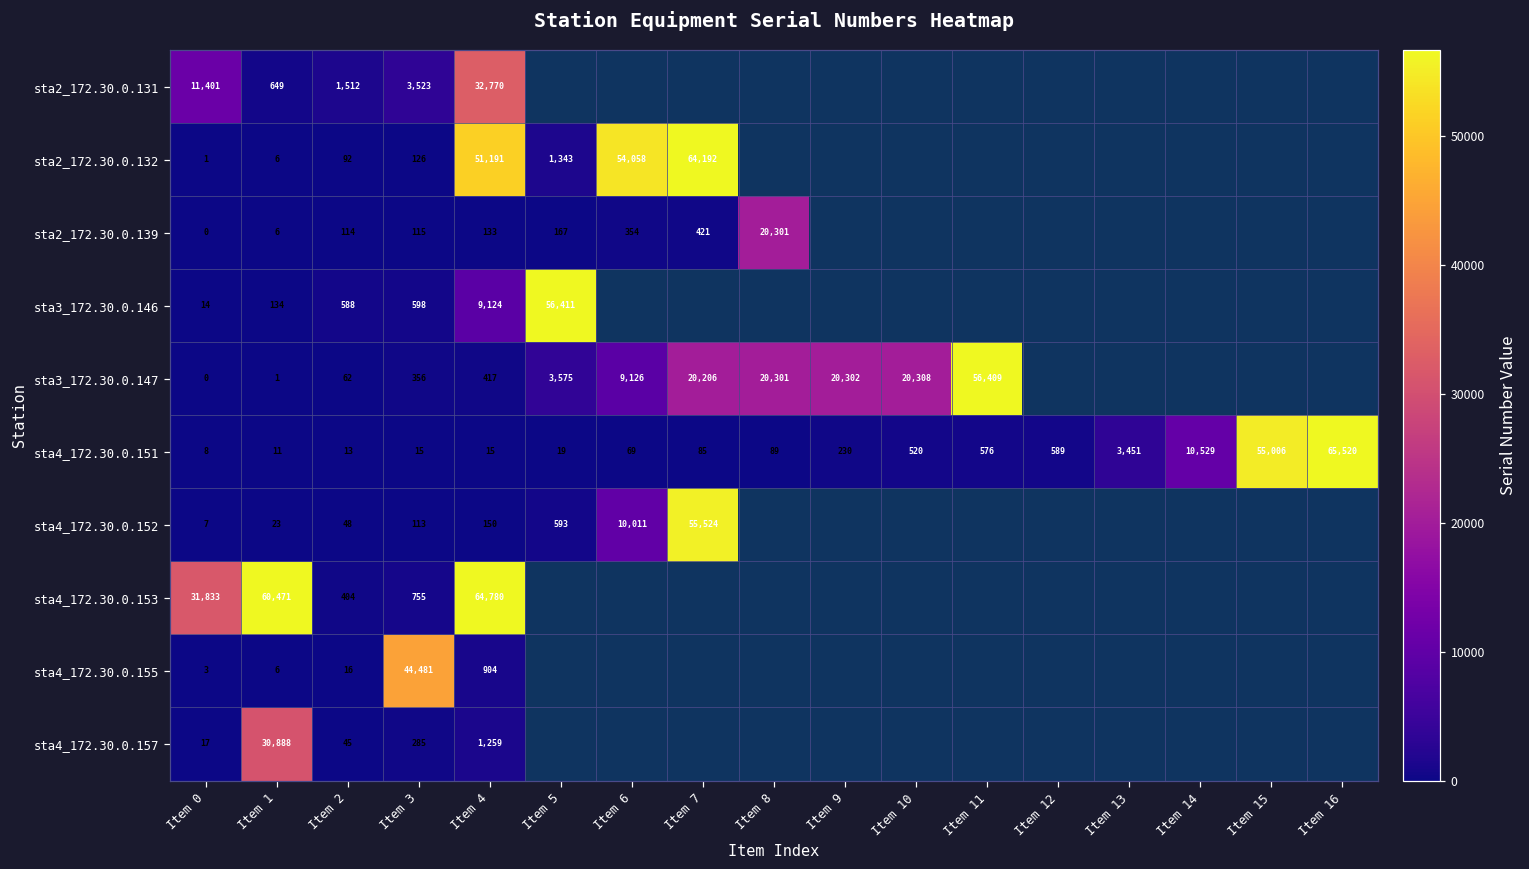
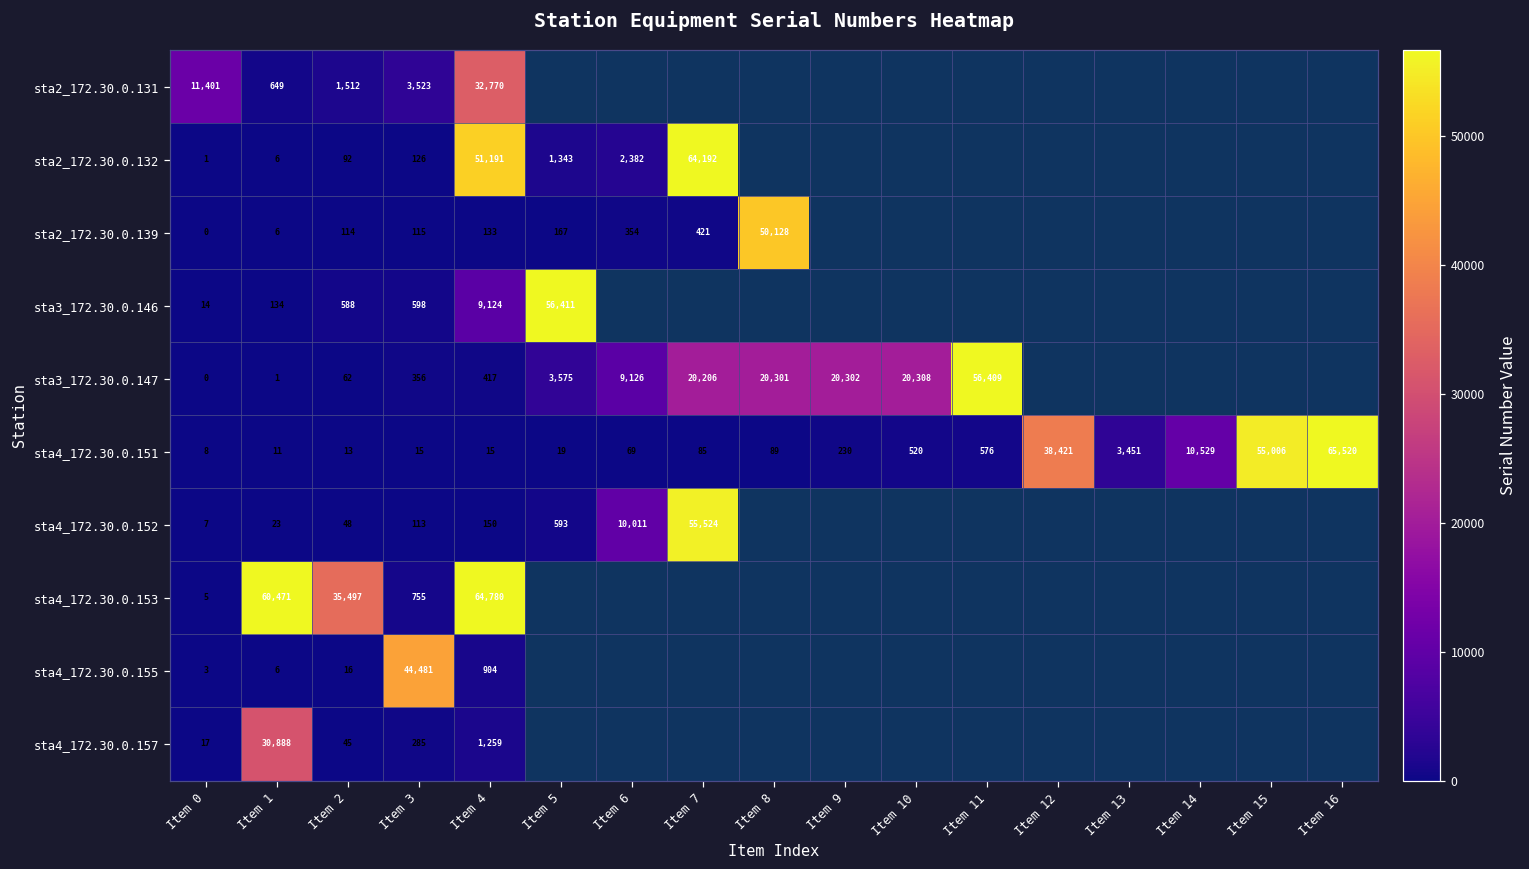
sta2_172.30.0.132, Item 6: 54,058 -> 2,382
sta2_172.30.0.139, Item 8: 20,301 -> 50,128
sta4_172.30.0.151, Item 12: 589 -> 38,421
sta4_172.30.0.153, Item 0: 31,833 -> 5
sta4_172.30.0.153, Item 2: 404 -> 35,497
